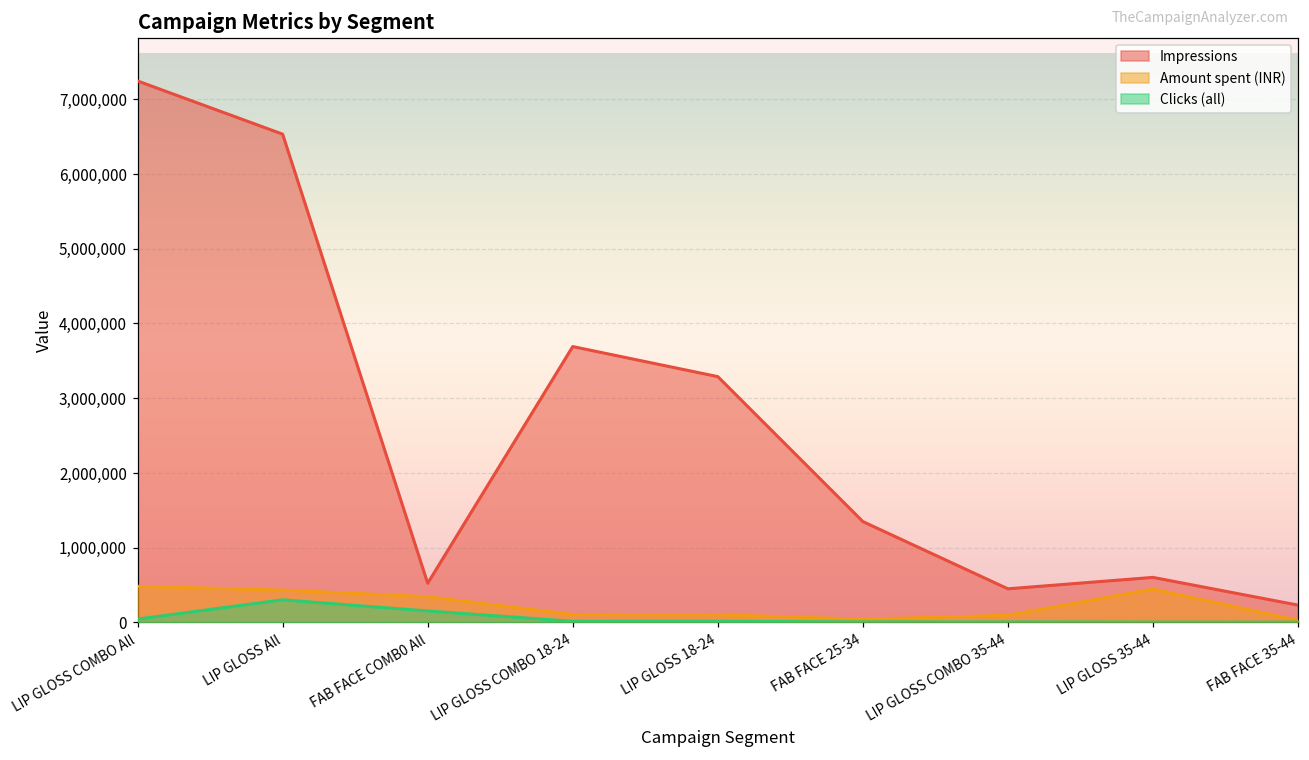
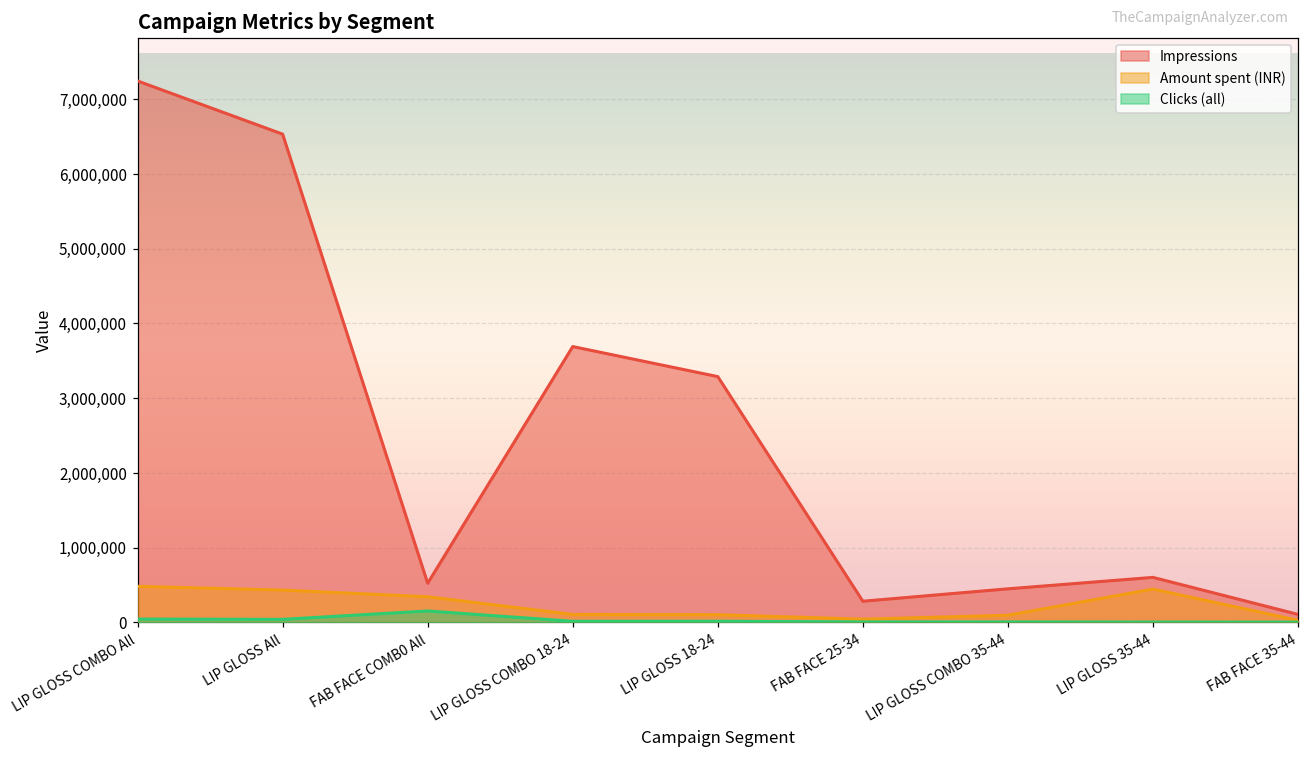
Clicks (all), LIP GLOSS All: 300,000 -> 0
Impressions, FAB FACE 25-34: 1,300,000 -> 300,000
Impressions, FAB FACE 35-44: 200,000 -> 100,000
